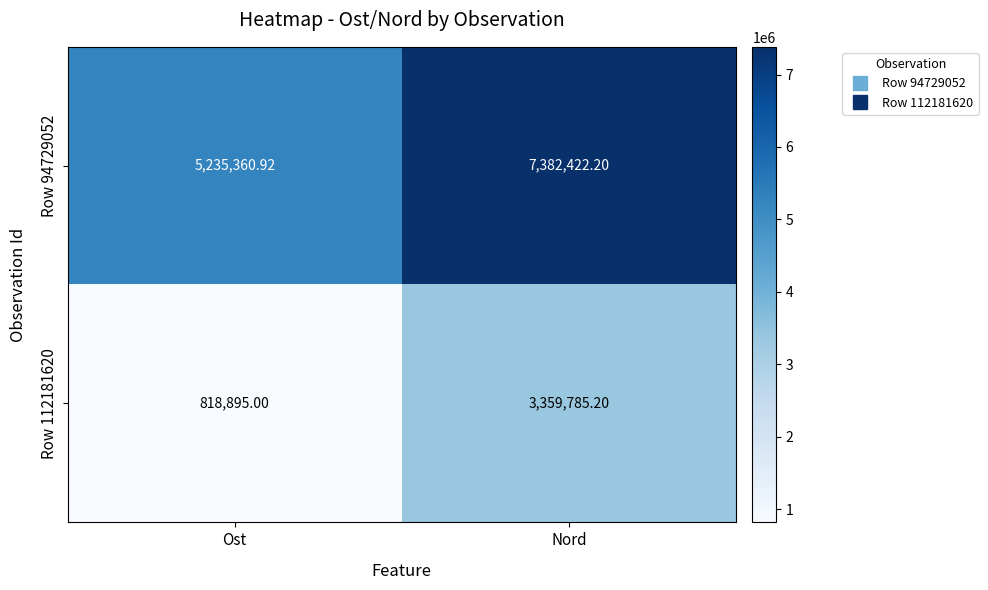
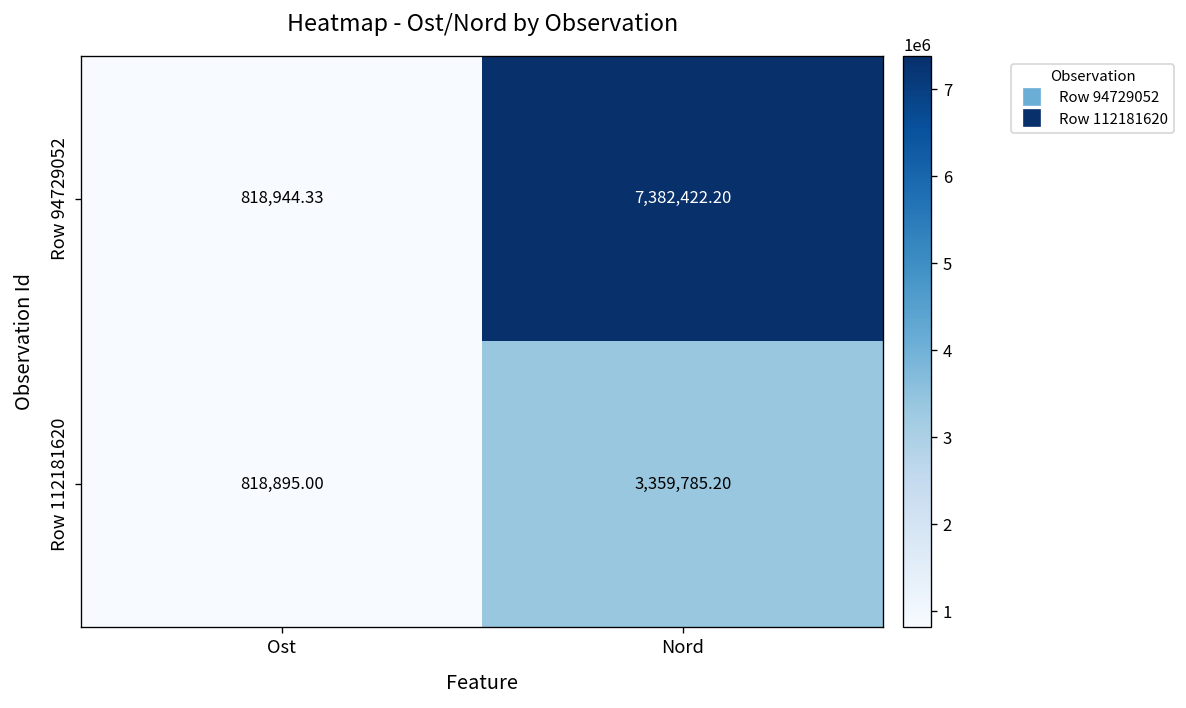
Row 94729052, Ost: 5,235,360.92 -> 818,944.33
